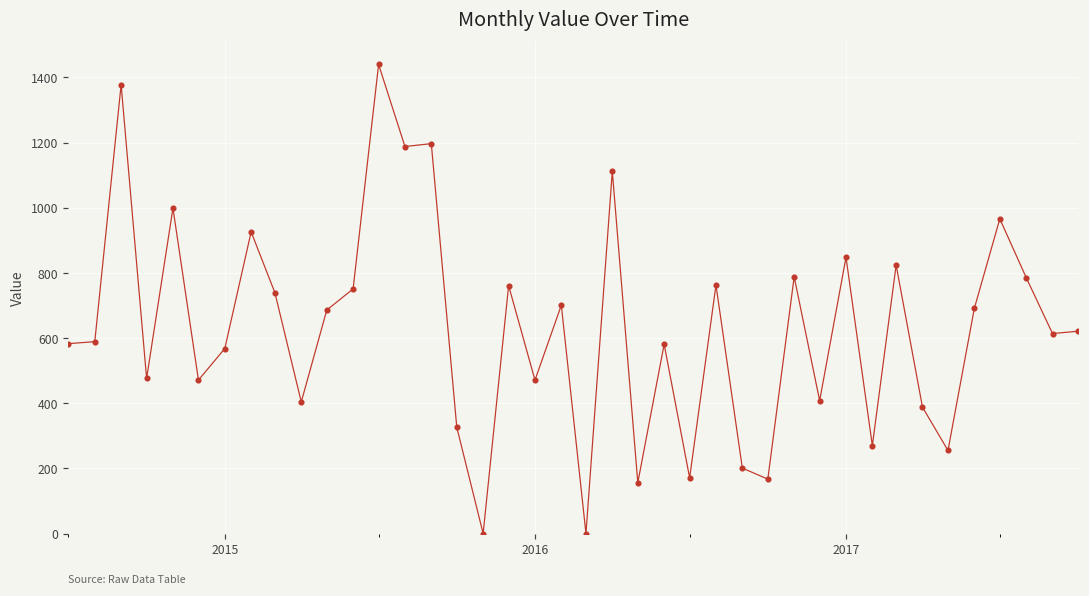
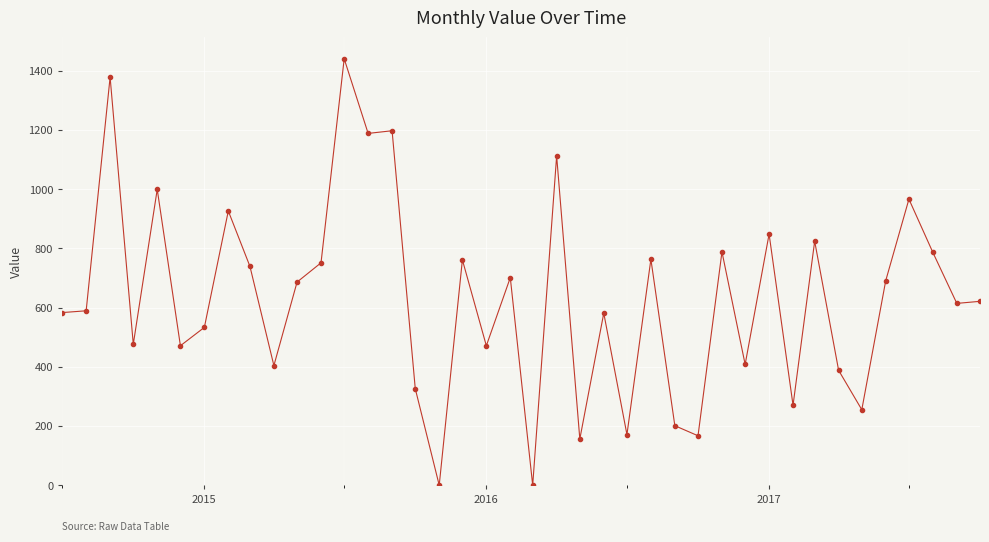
2015: 570 -> 530
